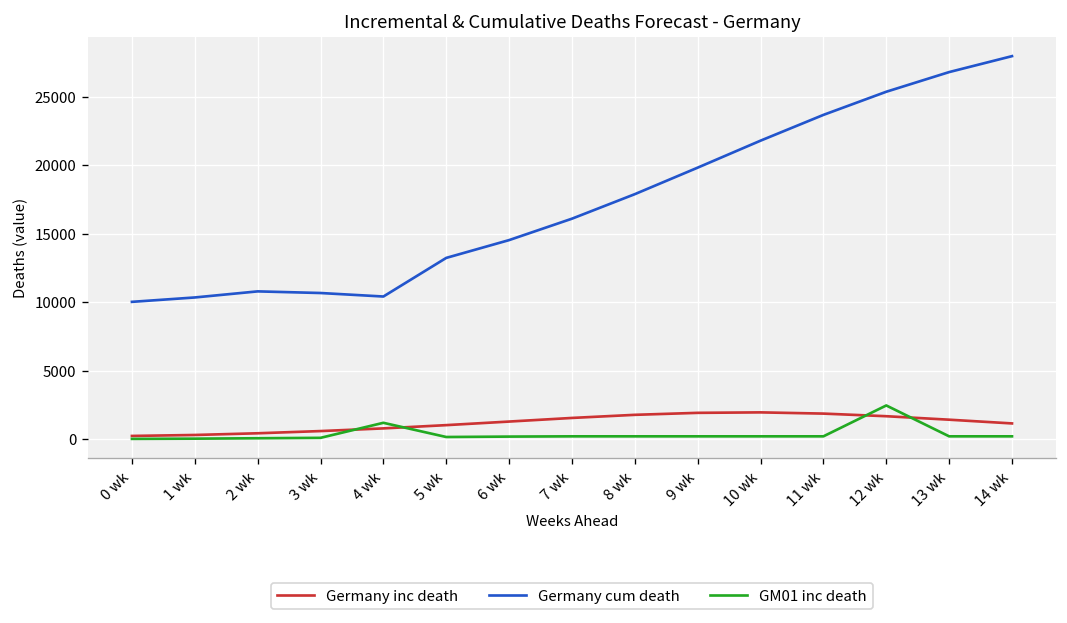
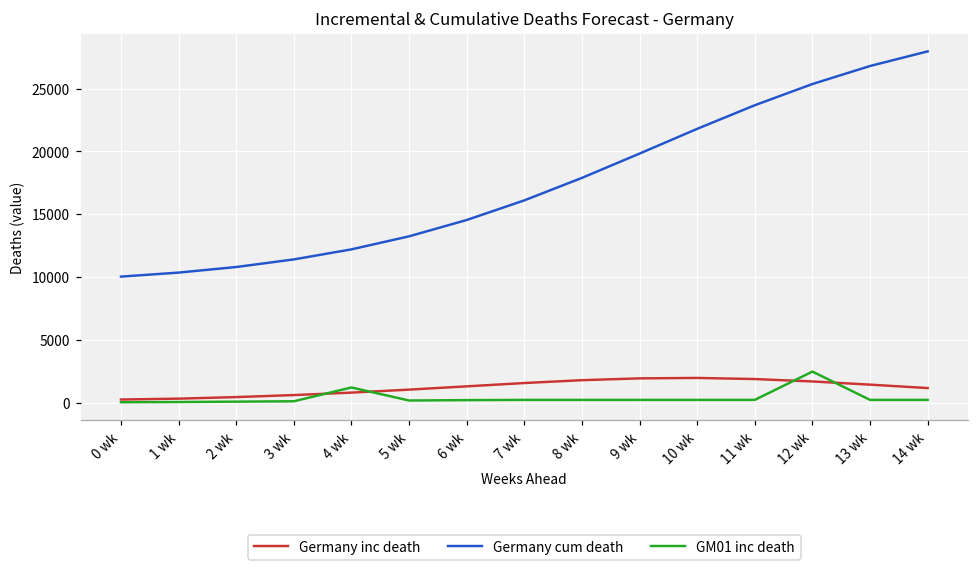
Germany cum death, 3 wk: 10700 -> 11400
Germany cum death, 4 wk: 10400 -> 12200
